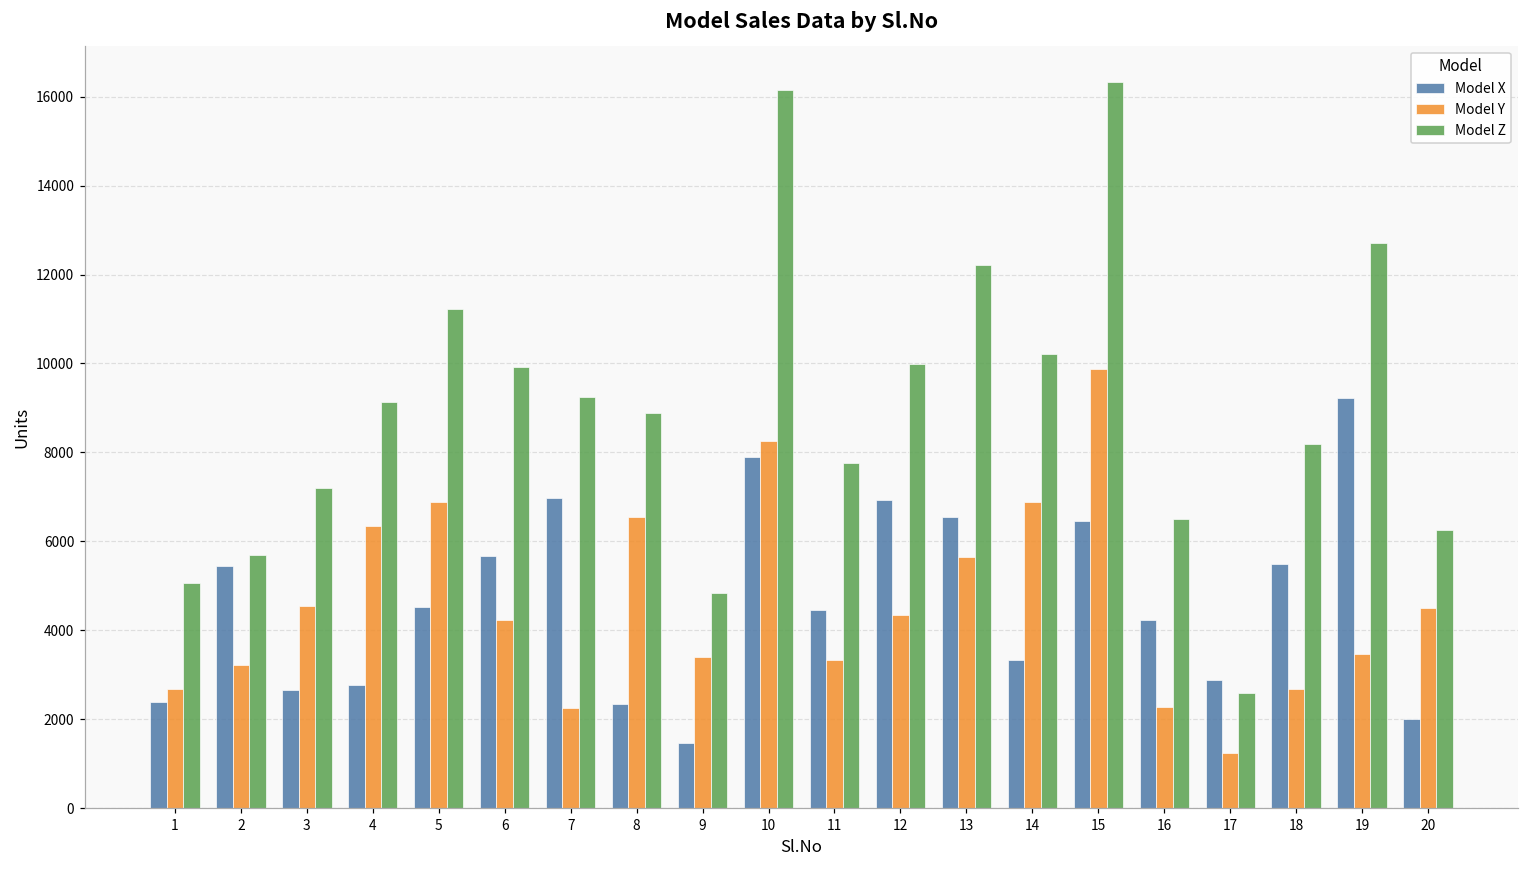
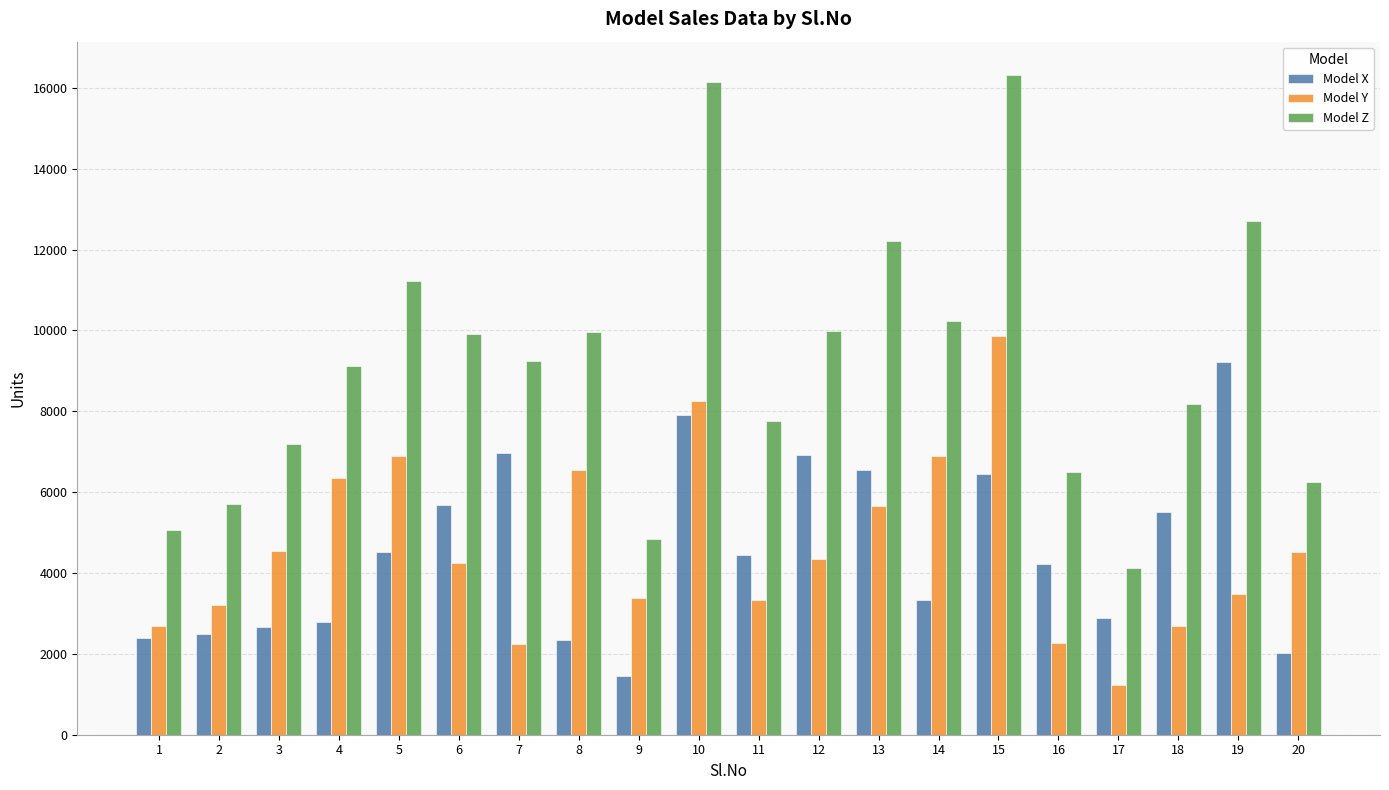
Model X, 2: 5400 -> 2500
Model Z, 8: 8900 -> 10000
Model Z, 17: 2600 -> 4100
